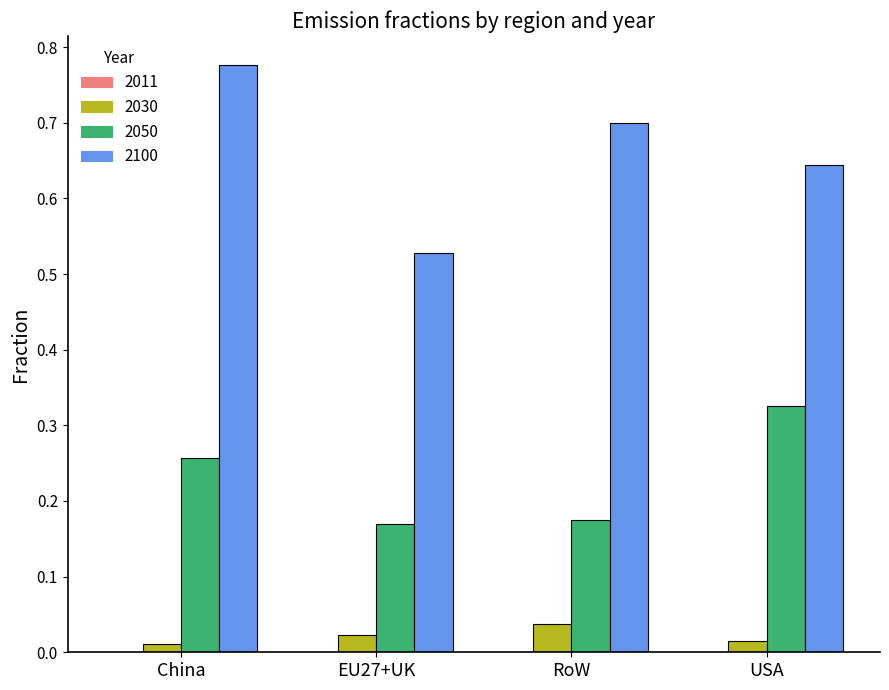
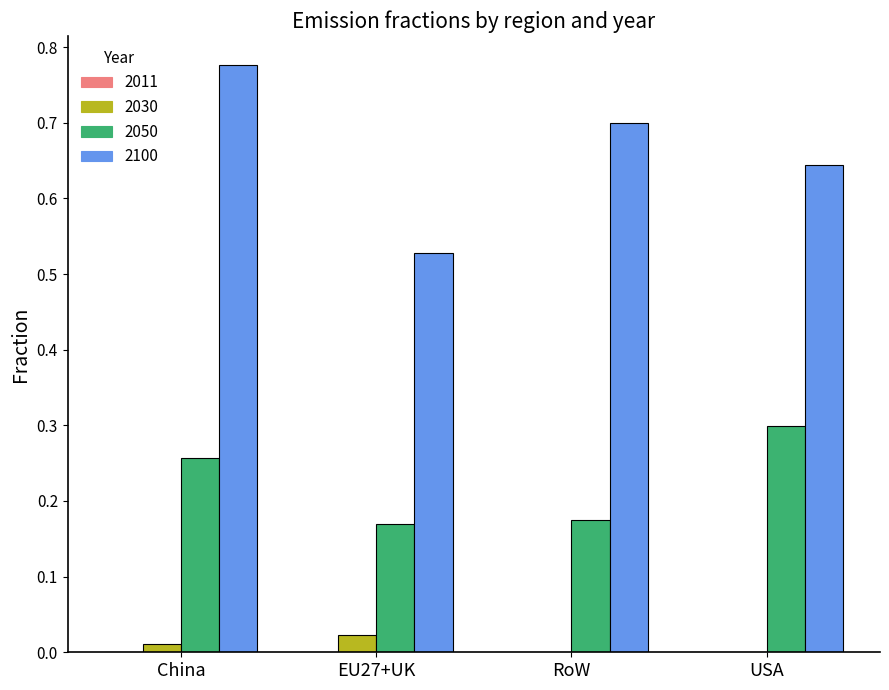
2030, RoW: 0.04 -> 0.00
2030, USA: 0.01 -> 0.00
2050, USA: 0.33 -> 0.30
